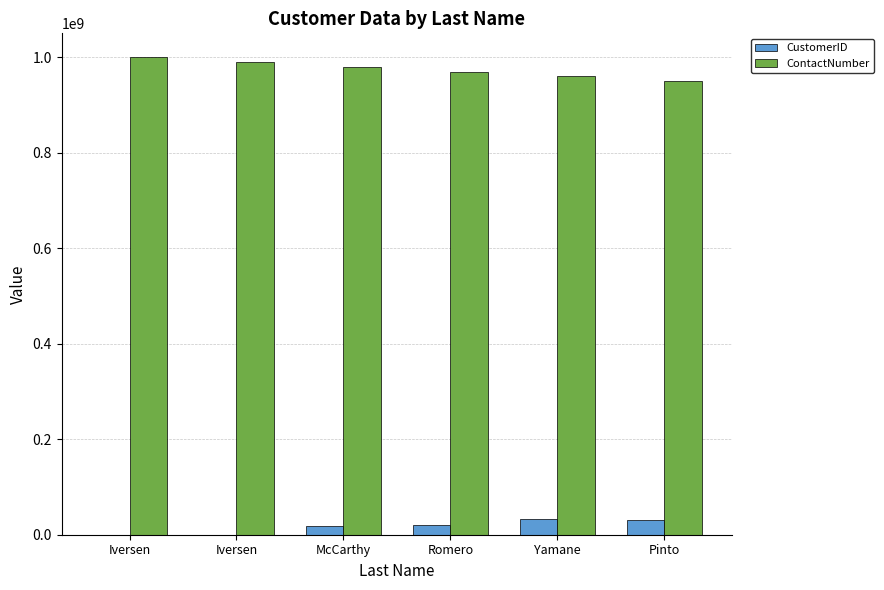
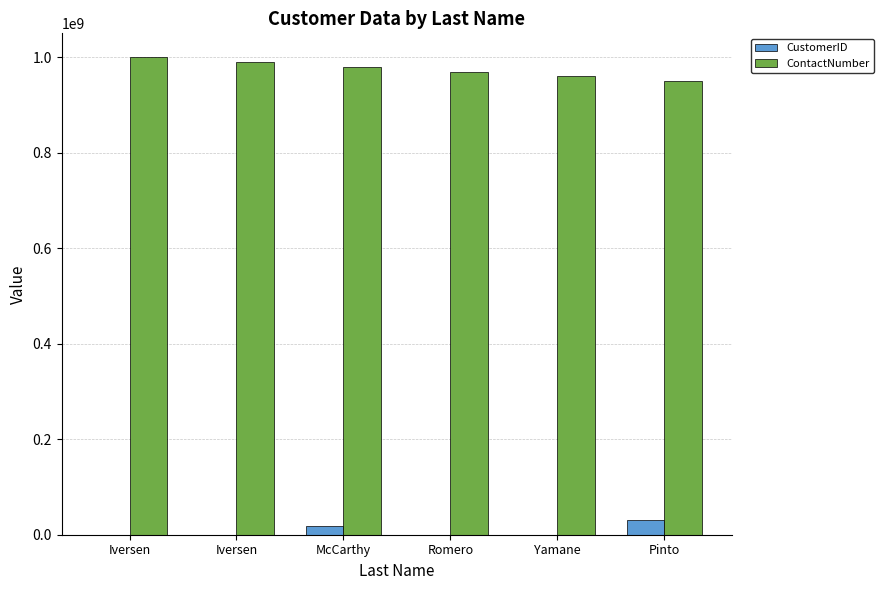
CustomerID, Romero: 20000000 -> 0
CustomerID, Yamane: 30000000 -> 0
